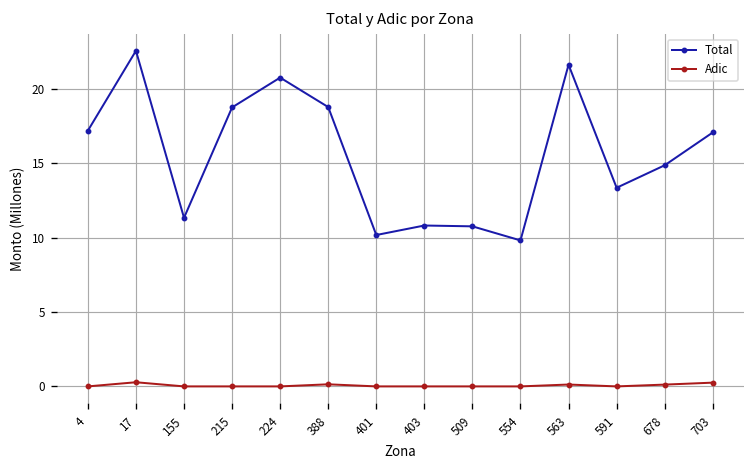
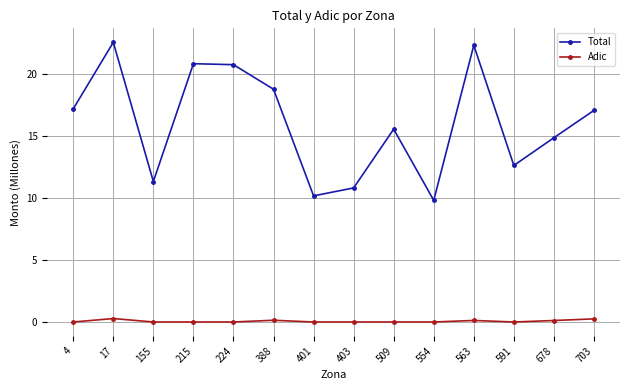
Total, 215: 18.8 -> 20.8
Total, 509: 10.8 -> 15.6
Total, 563: 21.6 -> 22.3
Total, 591: 13.4 -> 12.6
